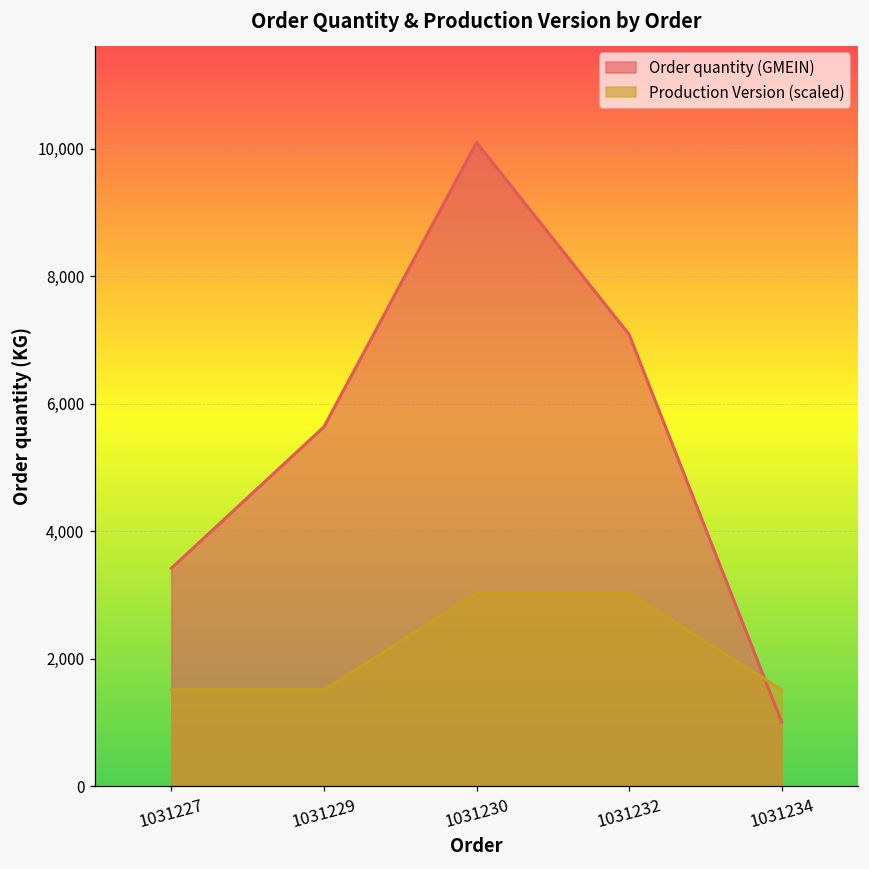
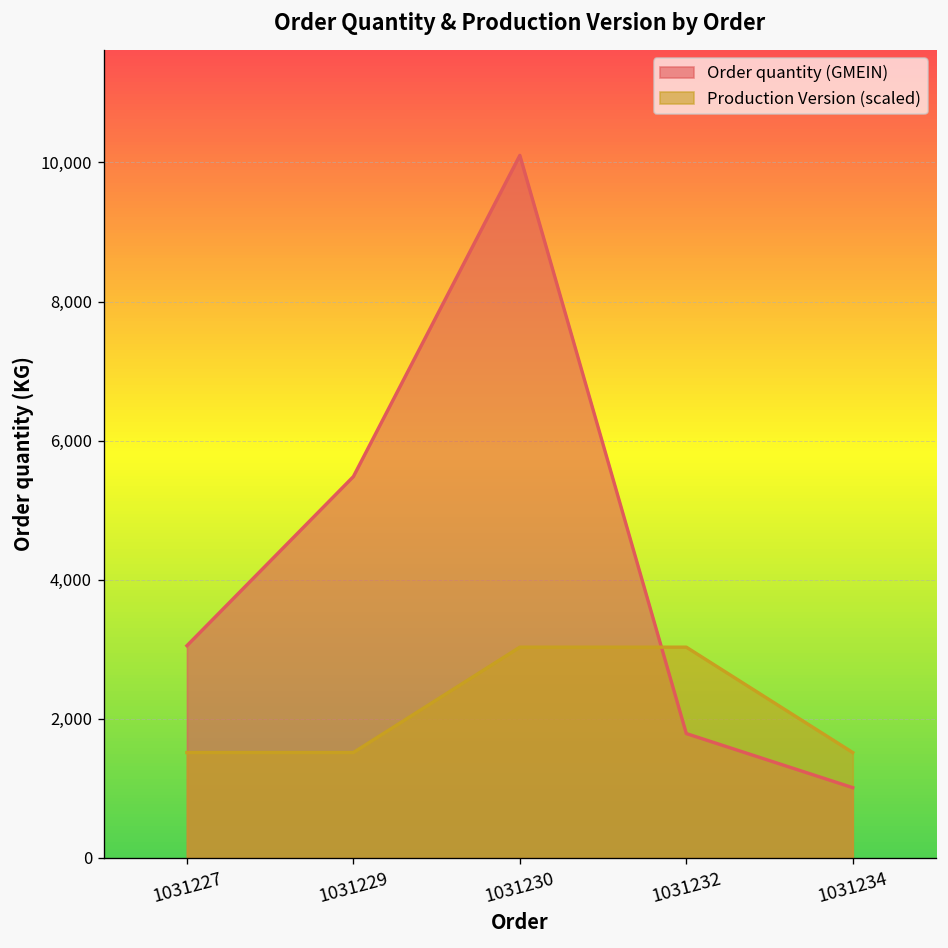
Order quantity (GMEIN), 1031227: 3,400 -> 3,100
Order quantity (GMEIN), 1031229: 5,600 -> 5,500
Order quantity (GMEIN), 1031232: 7,100 -> 1,800
